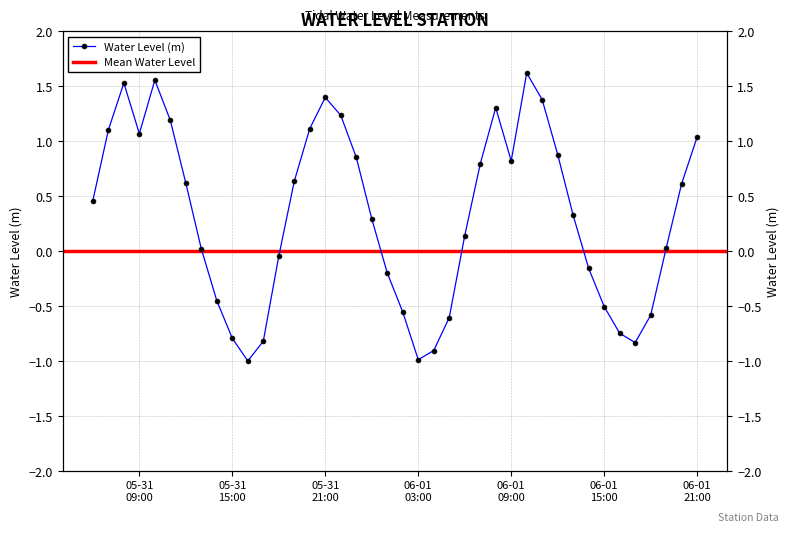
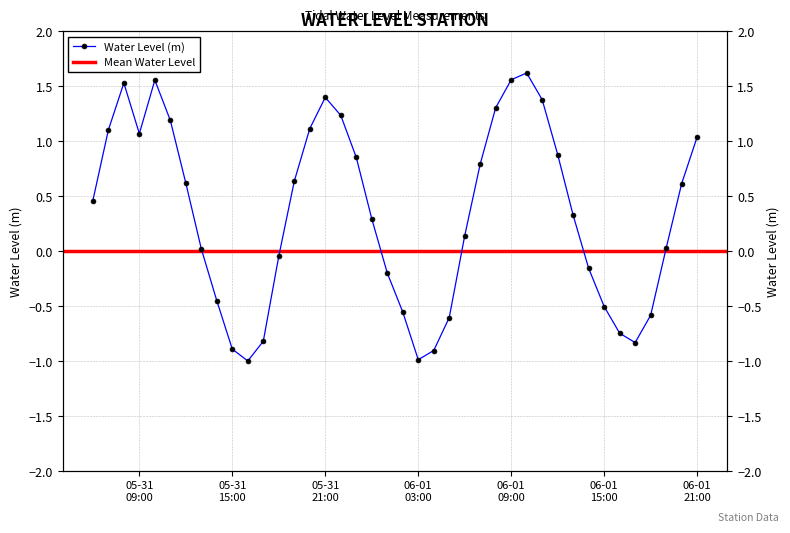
05-31 15:00: -0.79 -> -0.89
06-01 09:00: 0.82 -> 1.56
